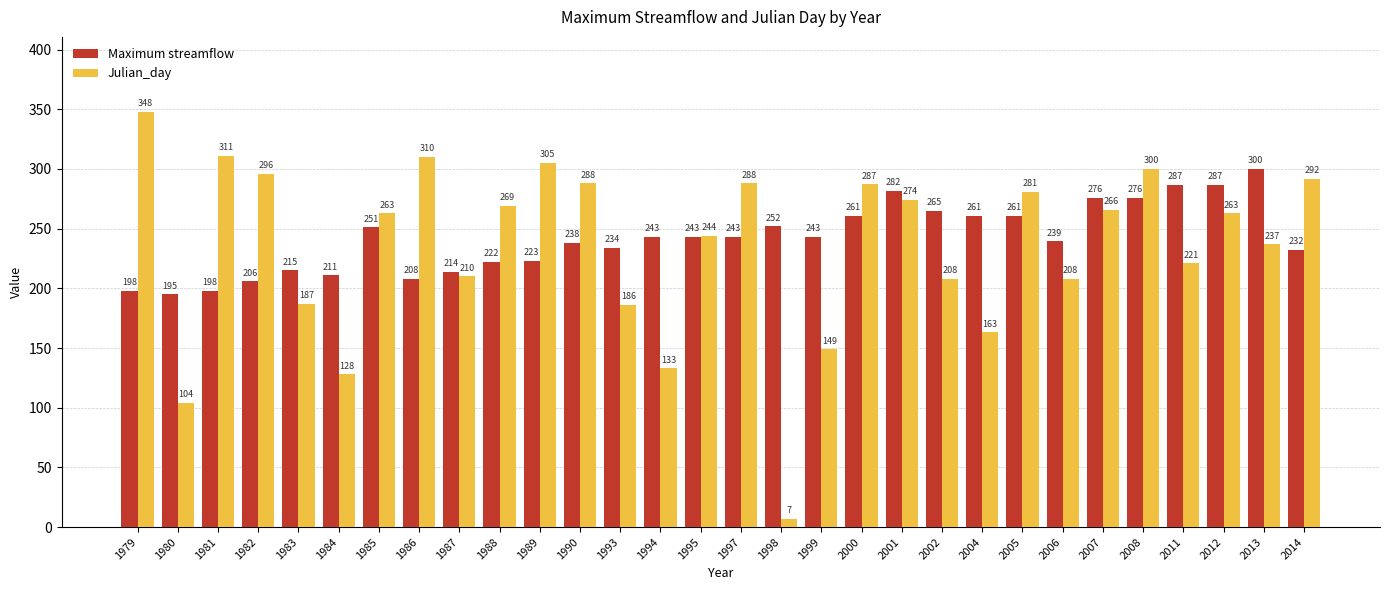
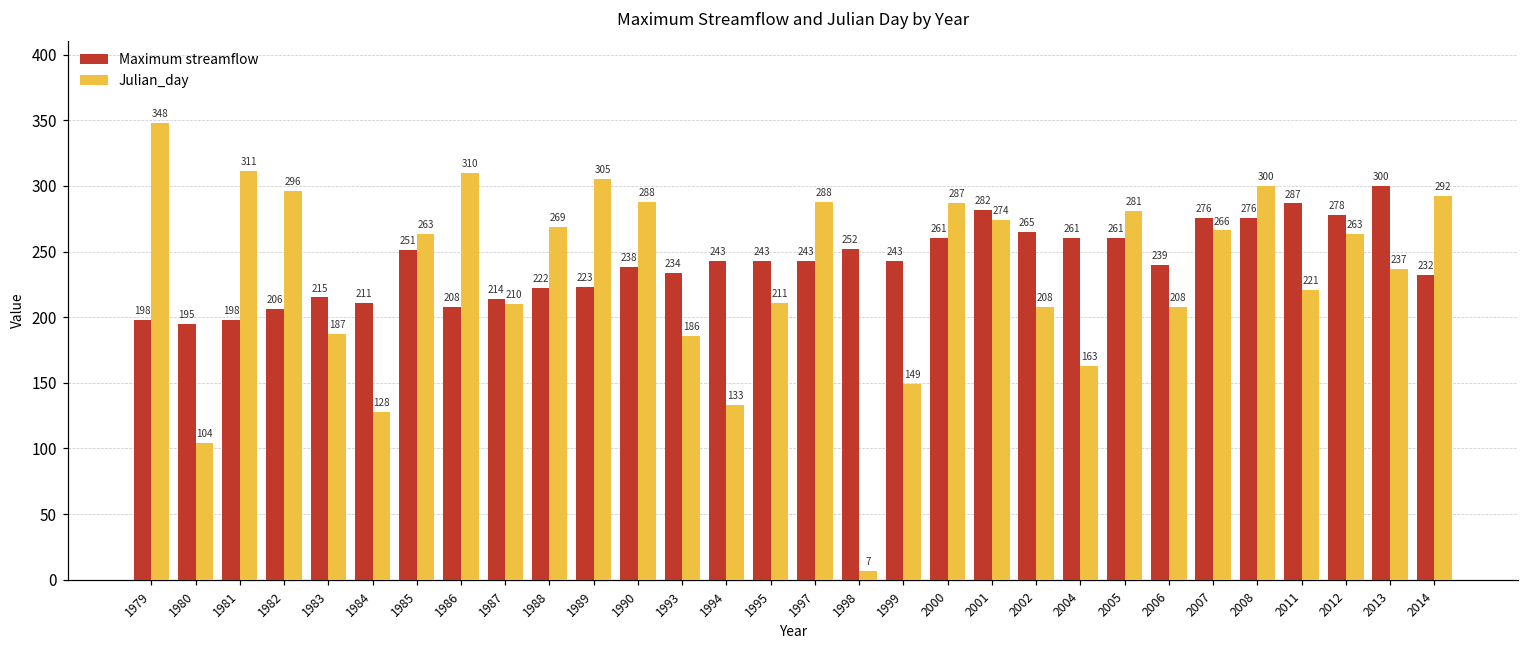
Julian_day, 1995: 244 -> 211
Maximum streamflow, 2012: 287 -> 278
